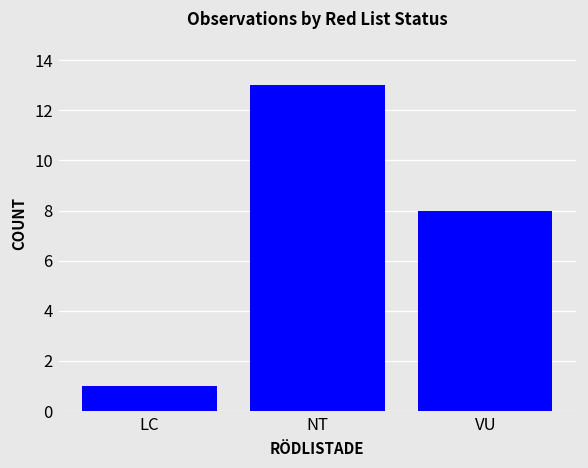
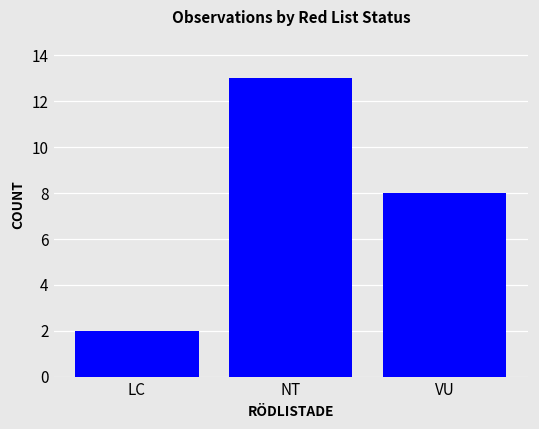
LC: 1 -> 2
